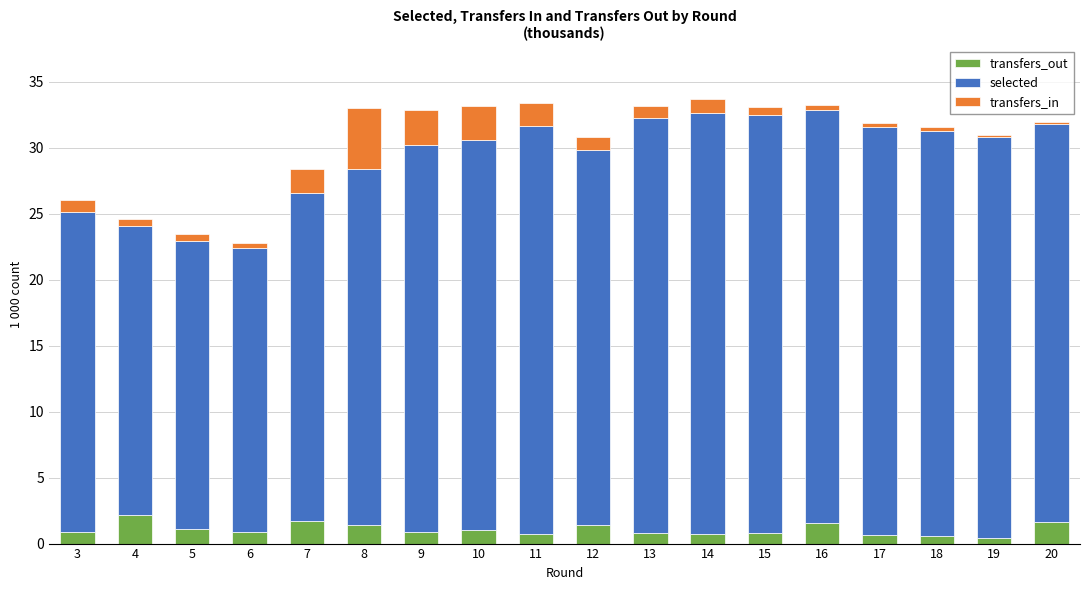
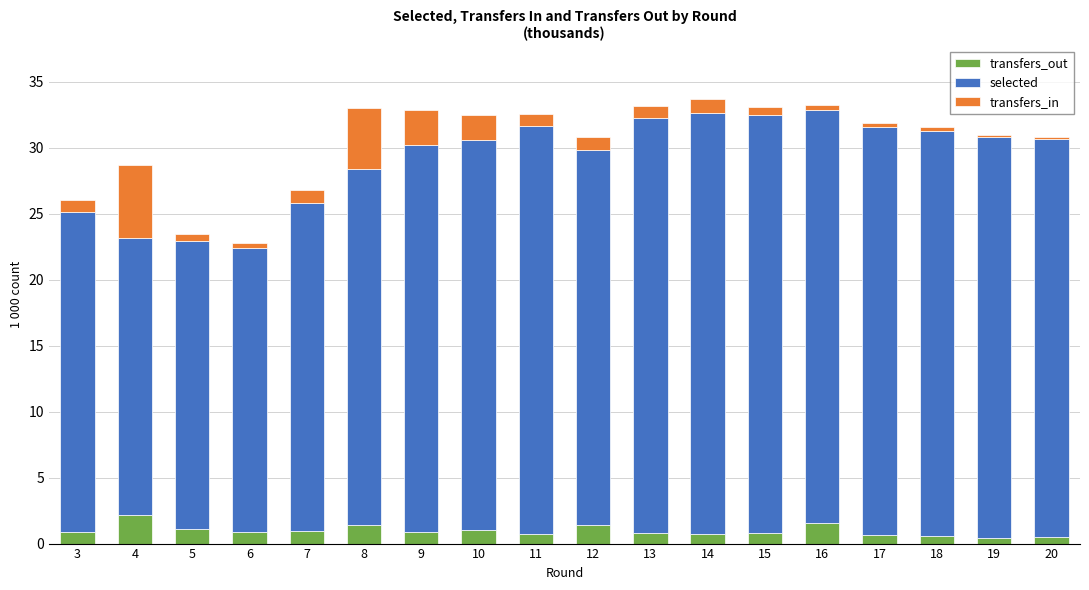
selected, 4: 21.9 -> 21.0
transfers_in, 4: 0.5 -> 5.5
transfers_out, 7: 1.7 -> 0.9
transfers_in, 7: 1.8 -> 1.0
transfers_in, 10: 2.6 -> 1.9
transfers_in, 11: 1.8 -> 0.9
transfers_out, 20: 1.7 -> 0.5
